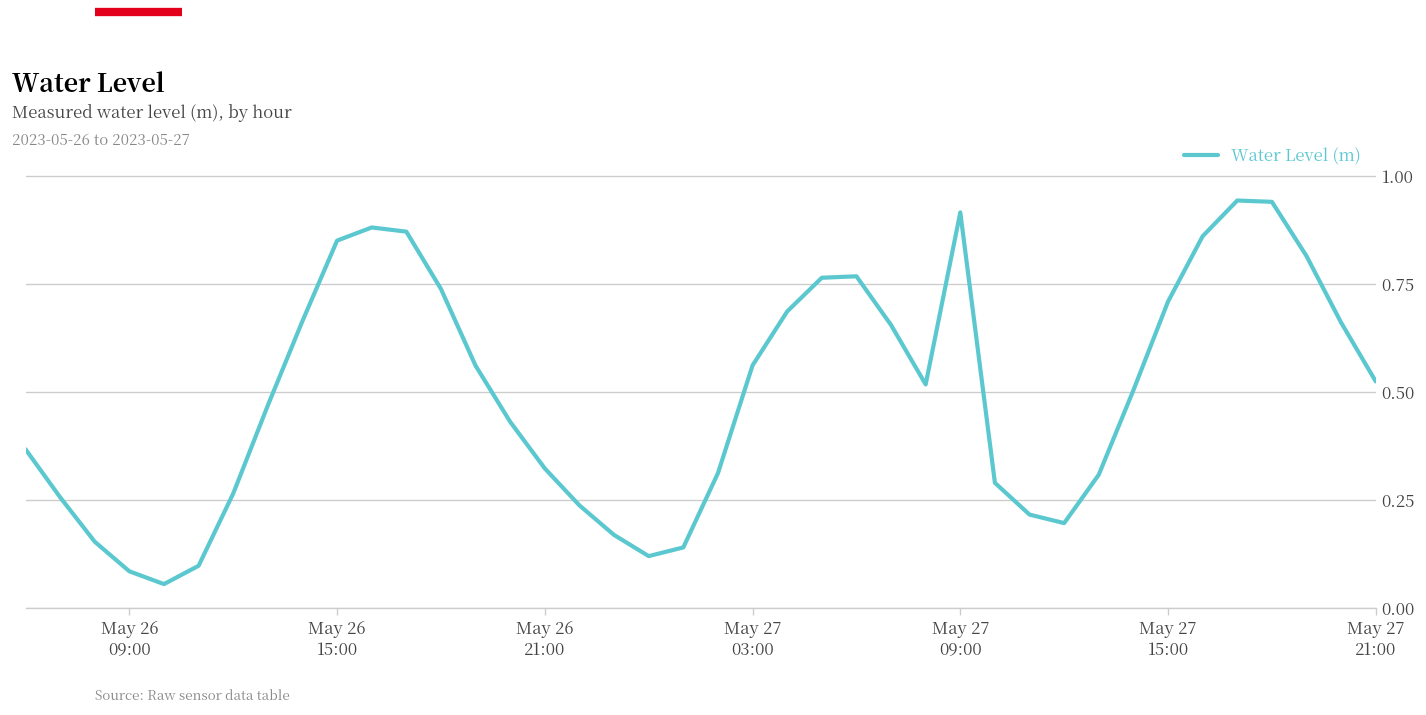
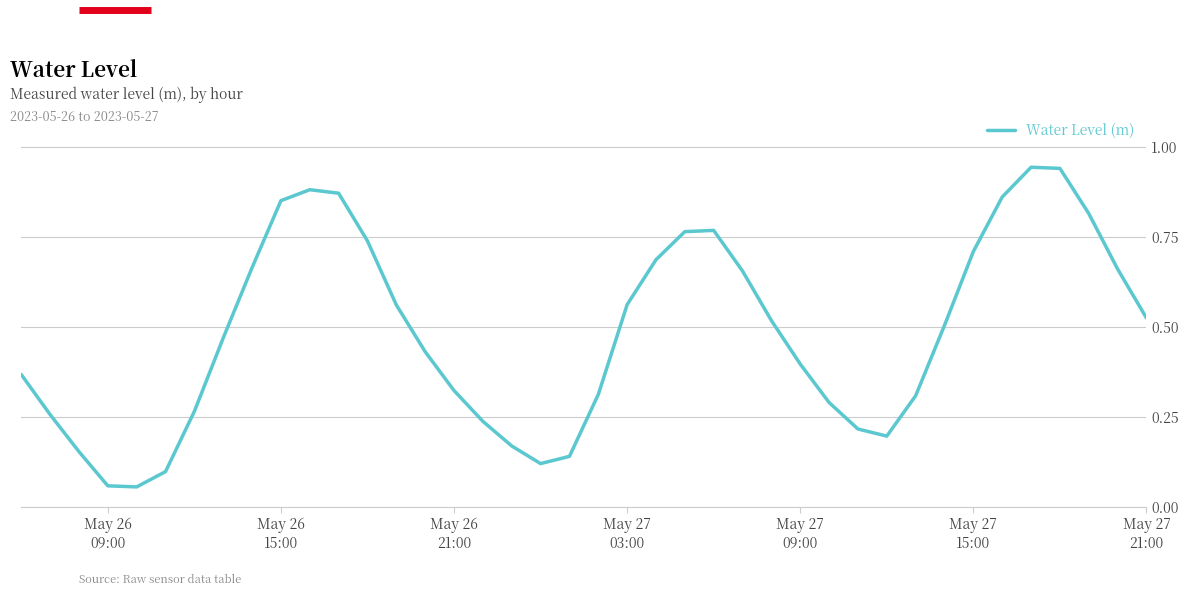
May 26 09:00: 0.09 -> 0.06
May 27 09:00: 0.92 -> 0.40
